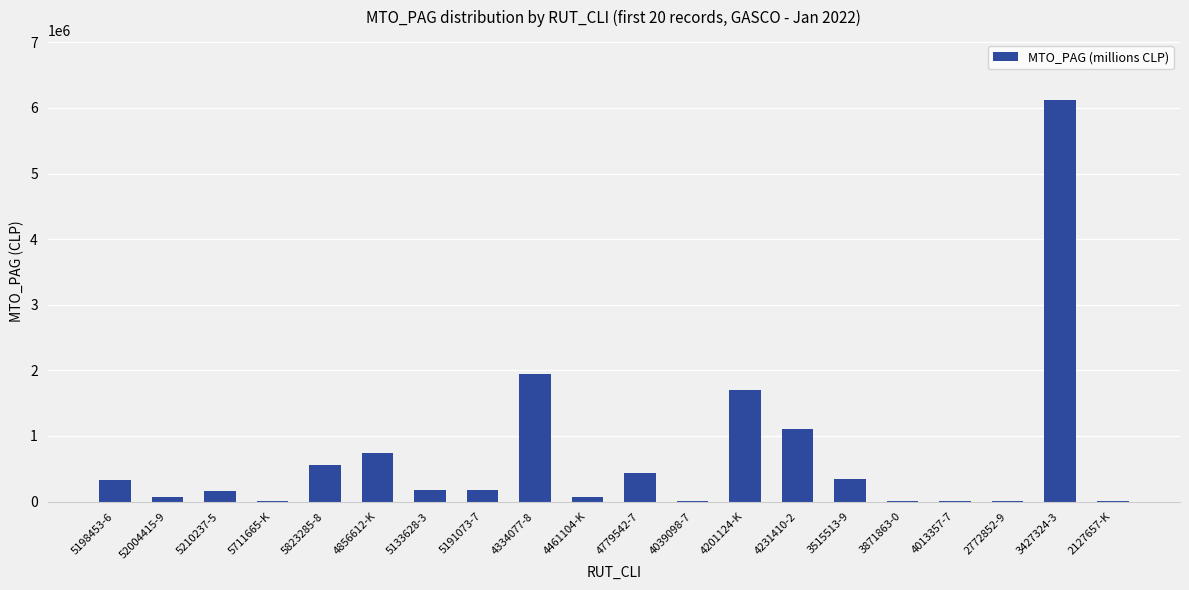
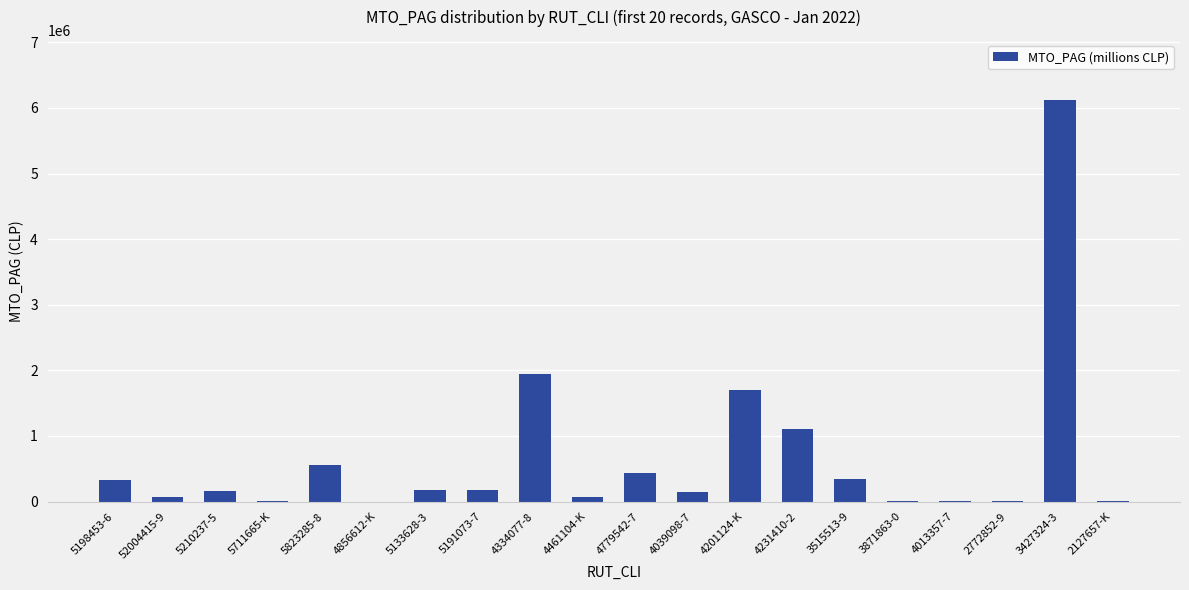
4856612-K: 700000 -> 0
4039098-7: 0 -> 100000
